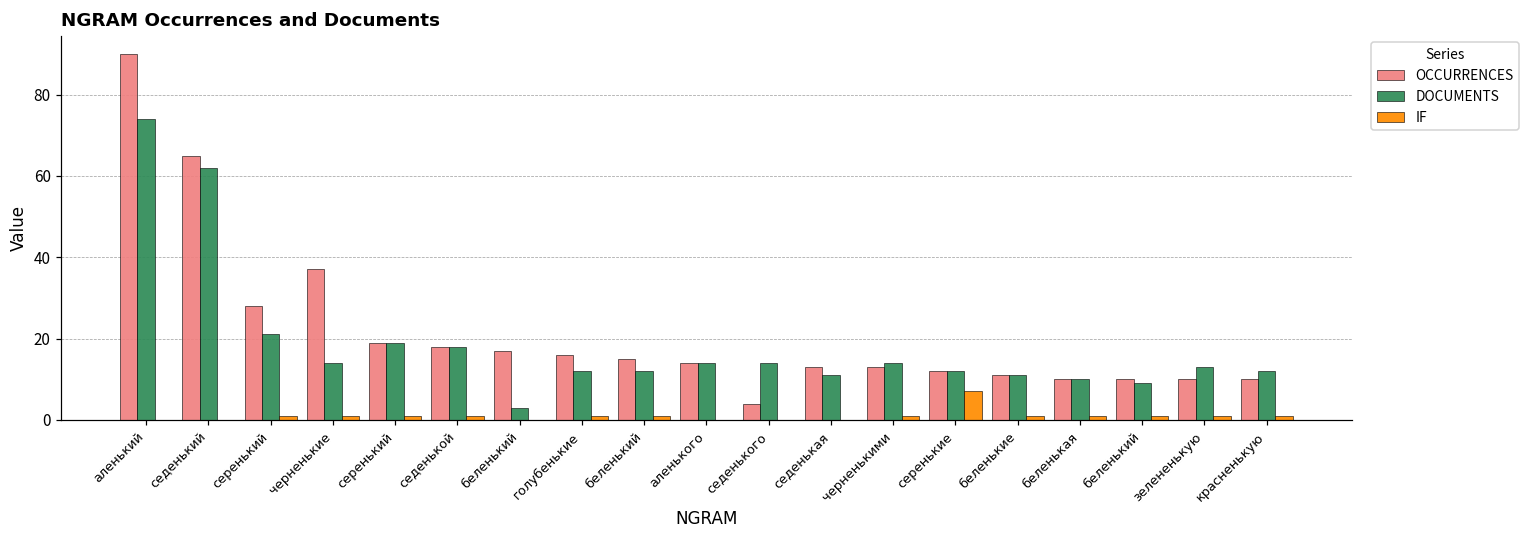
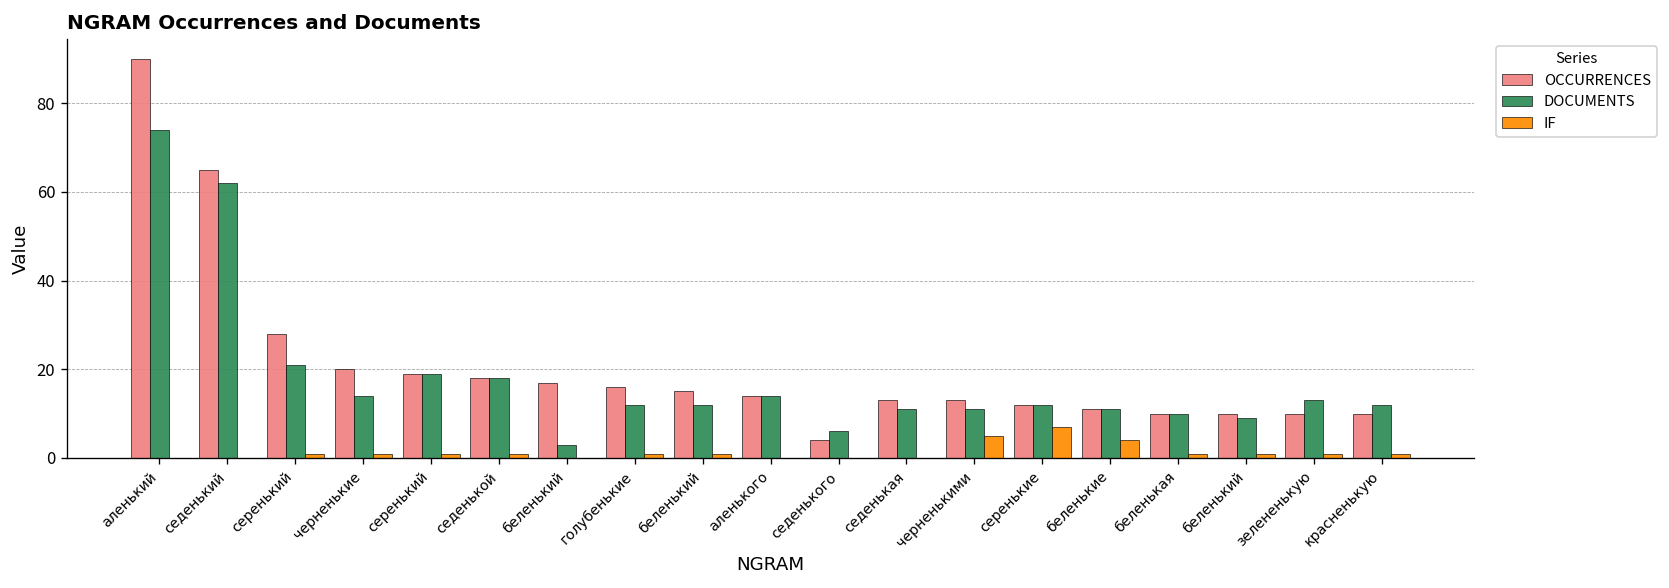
OCCURRENCES, черненькие: 37 -> 20
DOCUMENTS, седенького: 14 -> 6
DOCUMENTS, черненькими: 14 -> 11
IF, черненькими: 1 -> 5
IF, беленькие: 1 -> 4
